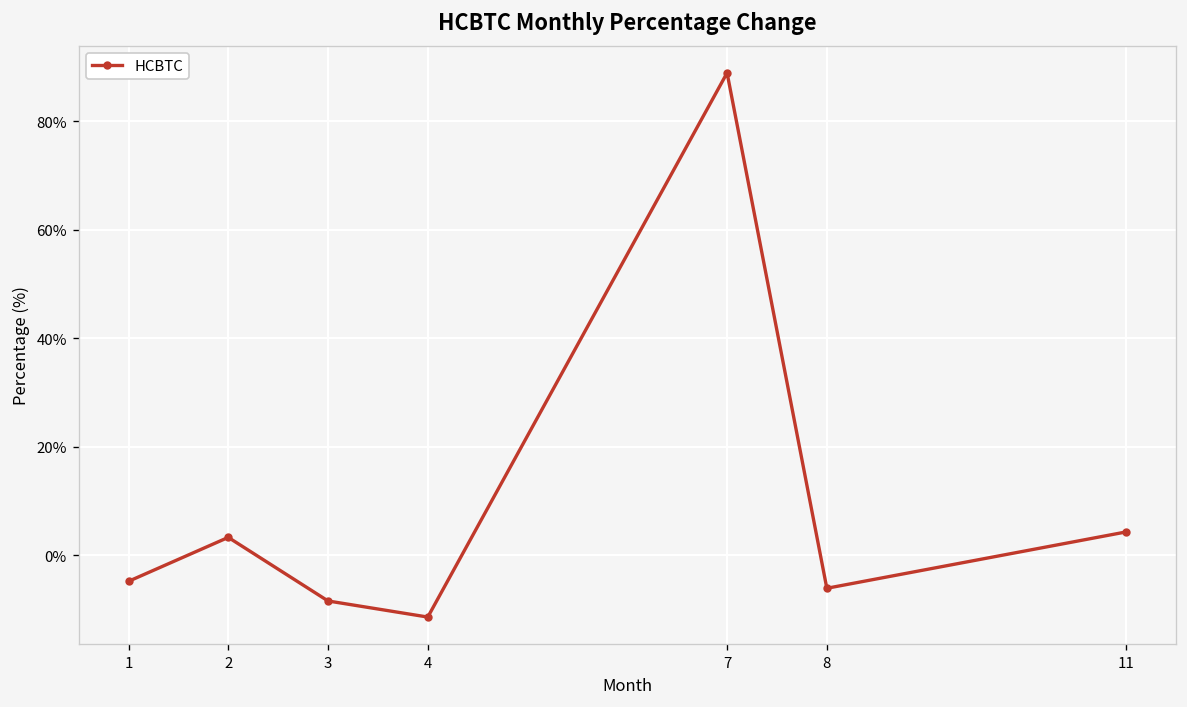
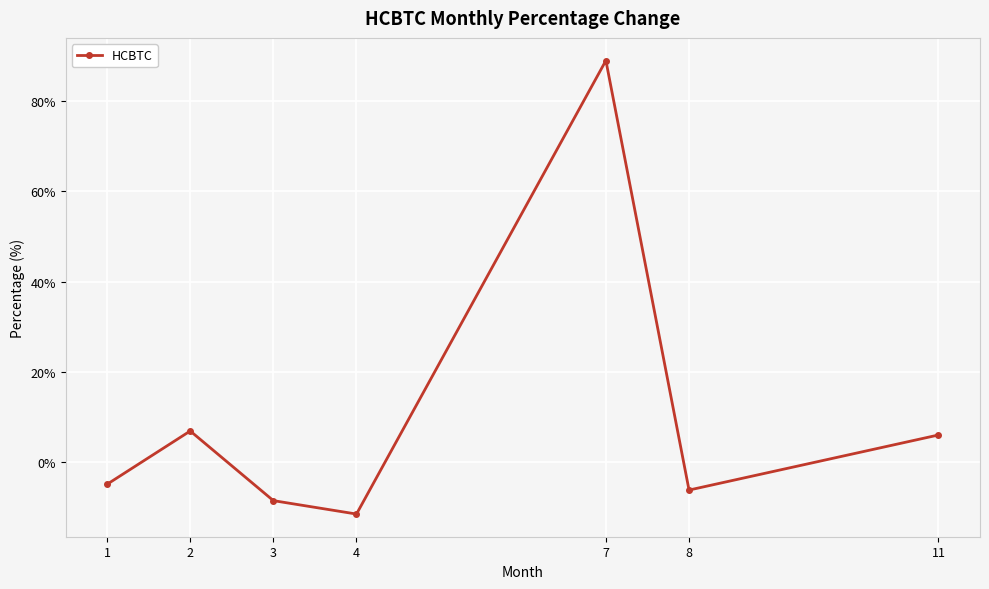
2: 3% -> 7%
11: 4% -> 6%
